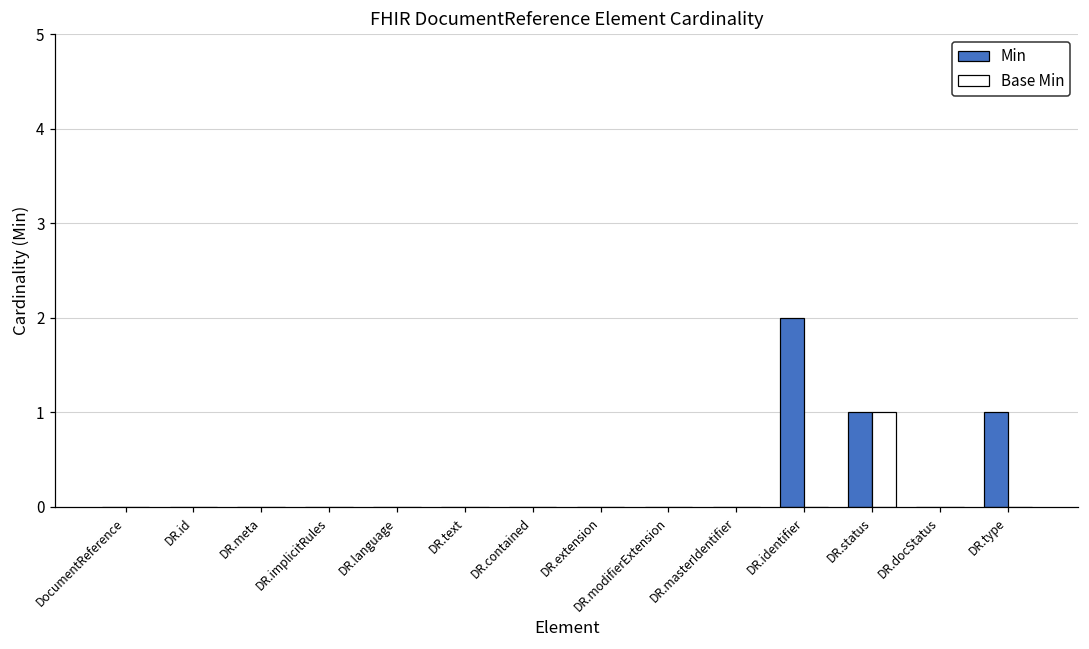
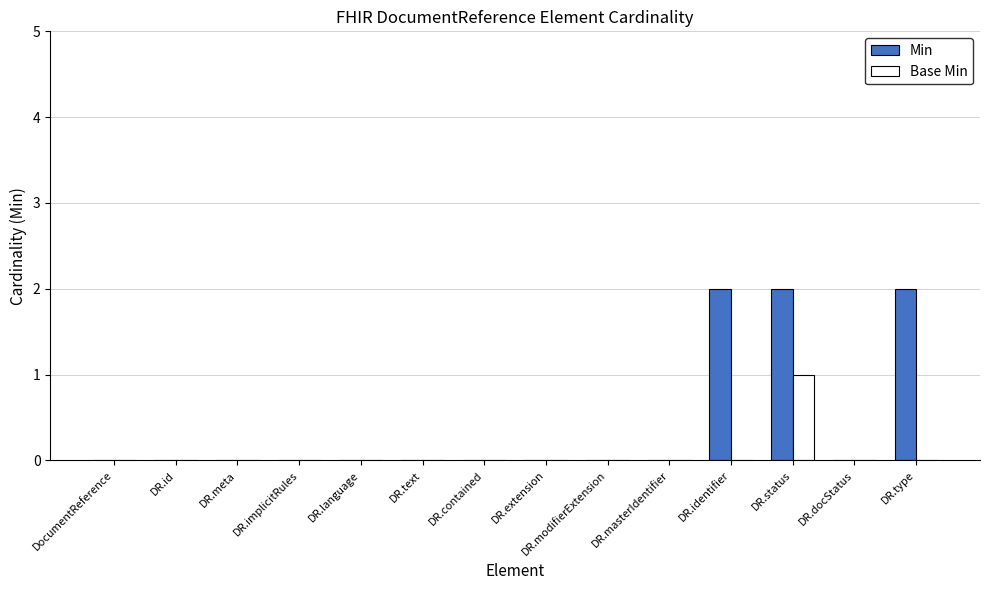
Min, DR.status: 1 -> 2
Min, DR.type: 1 -> 2
